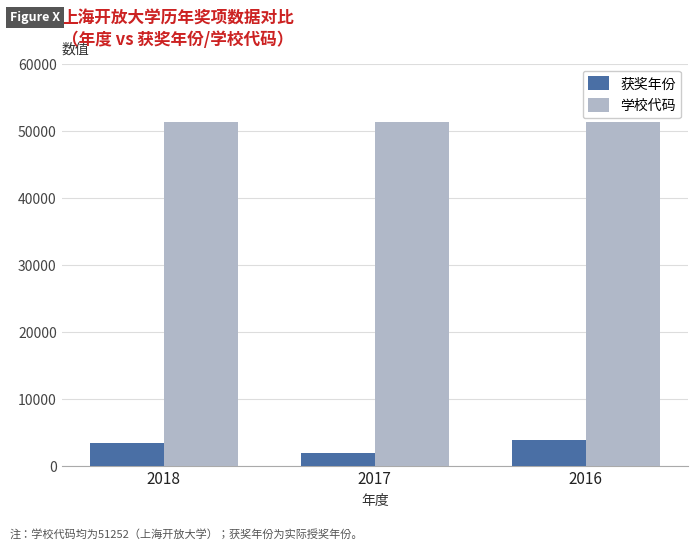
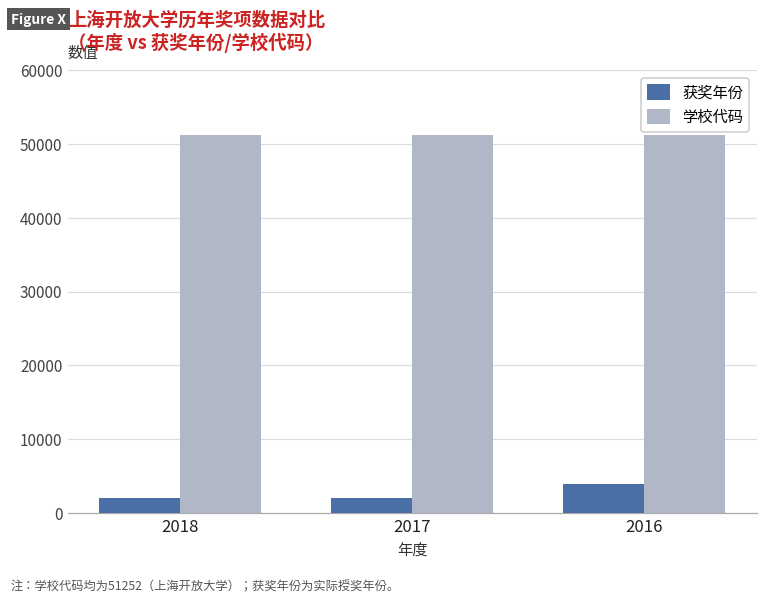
获奖年份, 2018: 3000 -> 2000
